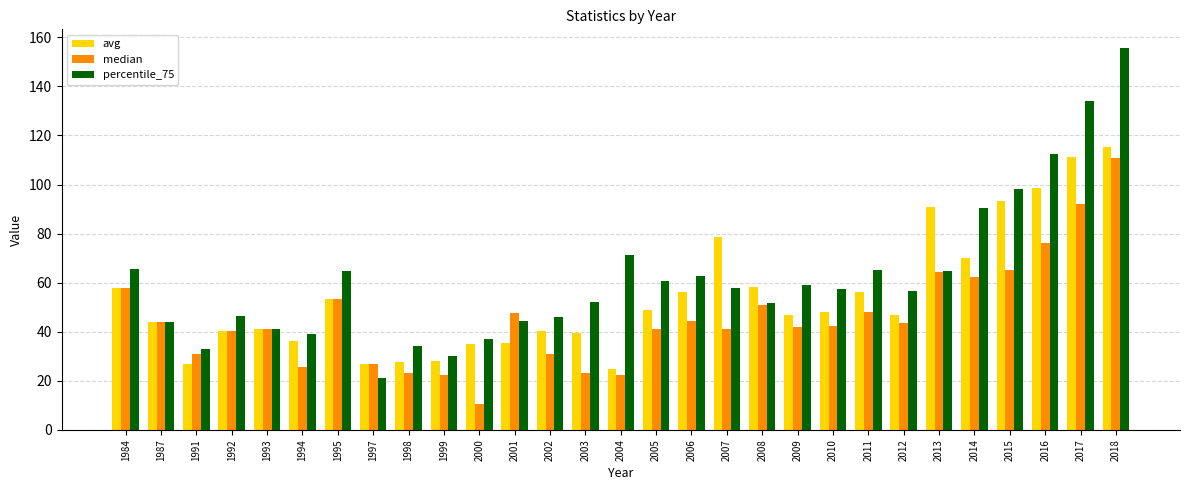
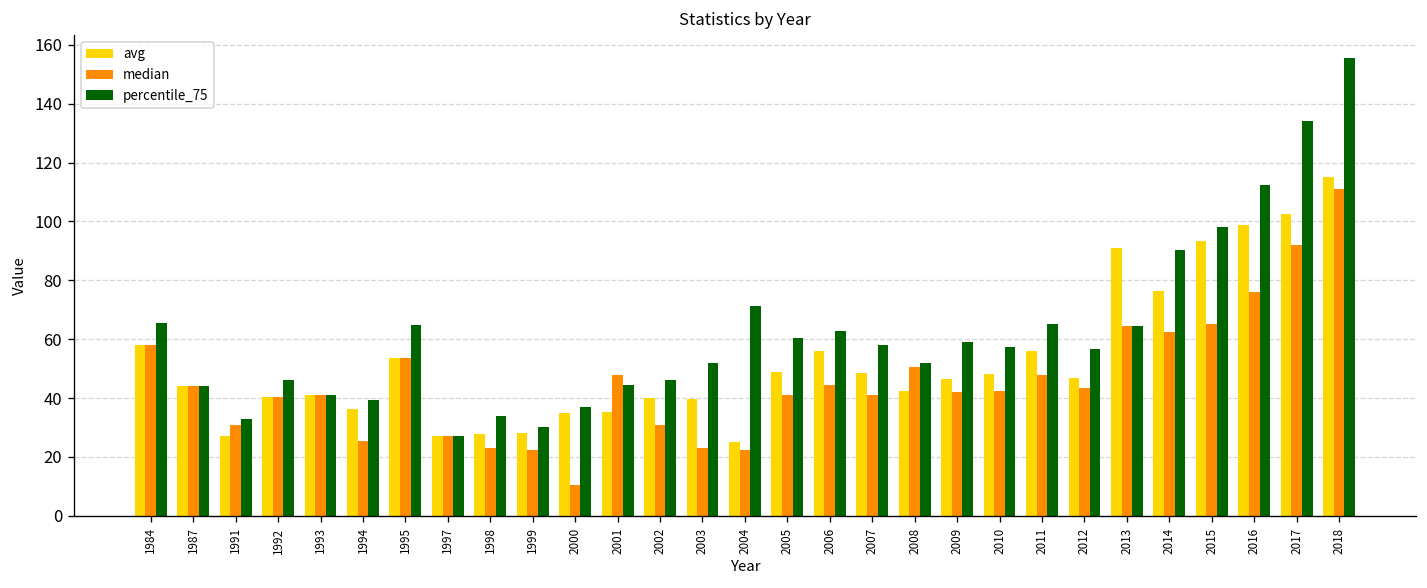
percentile_75, 1997: 21 -> 27
avg, 2007: 79 -> 48
avg, 2008: 58 -> 42
avg, 2014: 70 -> 76
avg, 2017: 111 -> 103
